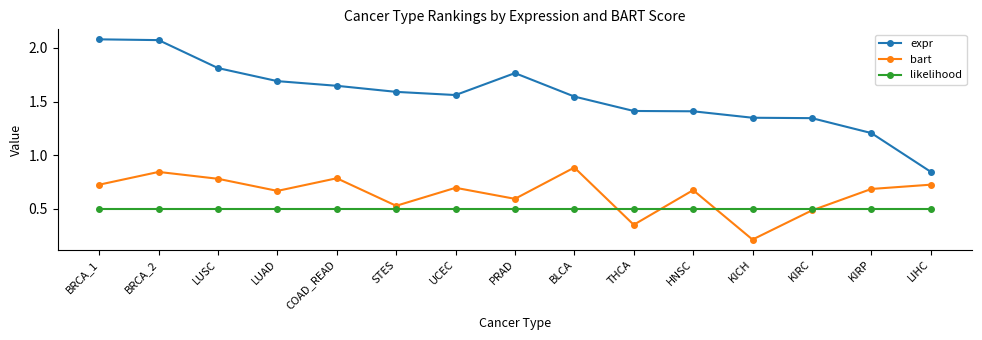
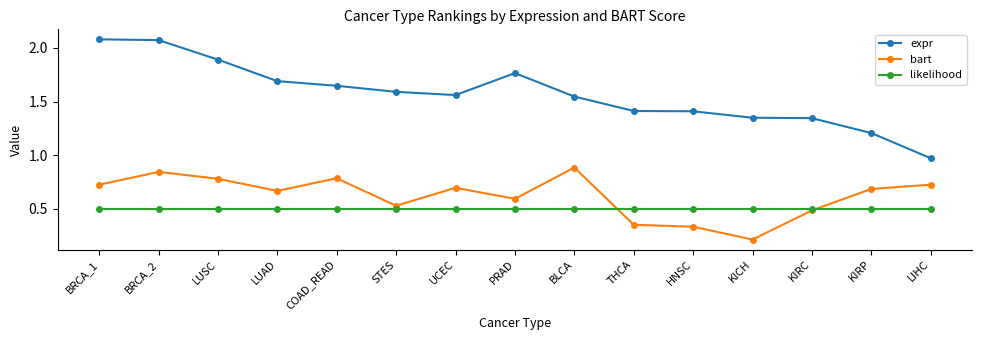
expr, LUSC: 1.81 -> 1.89
bart, HNSC: 0.67 -> 0.33
expr, LIHC: 0.84 -> 0.97
